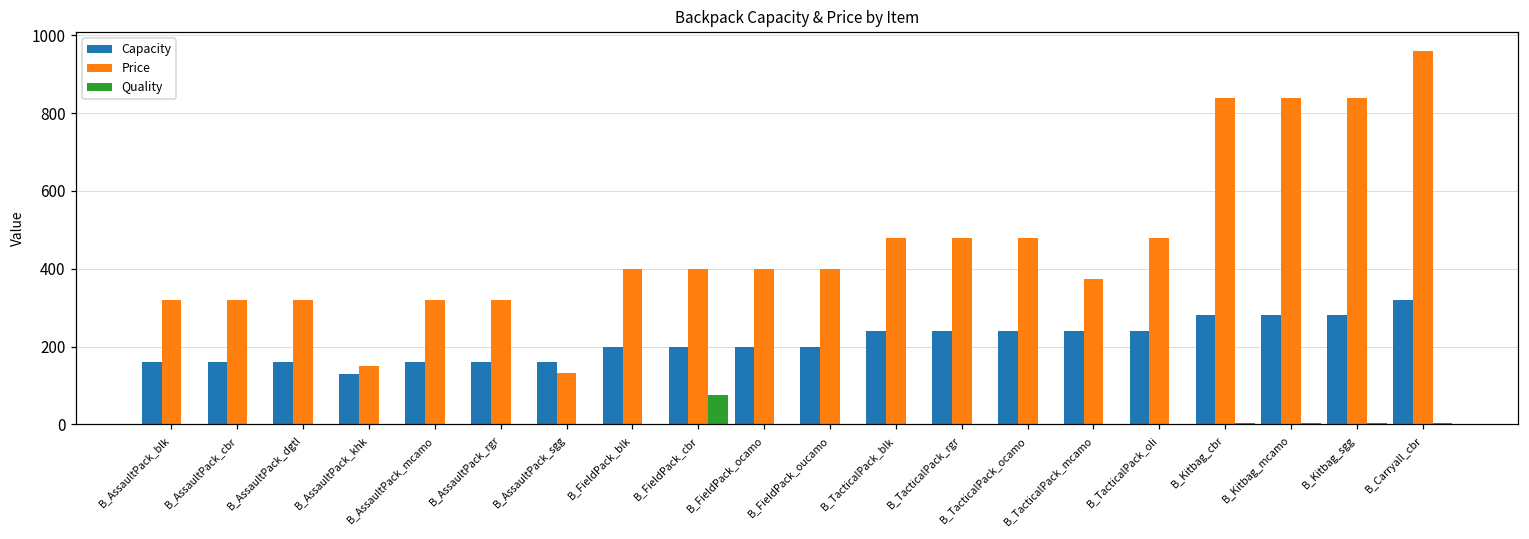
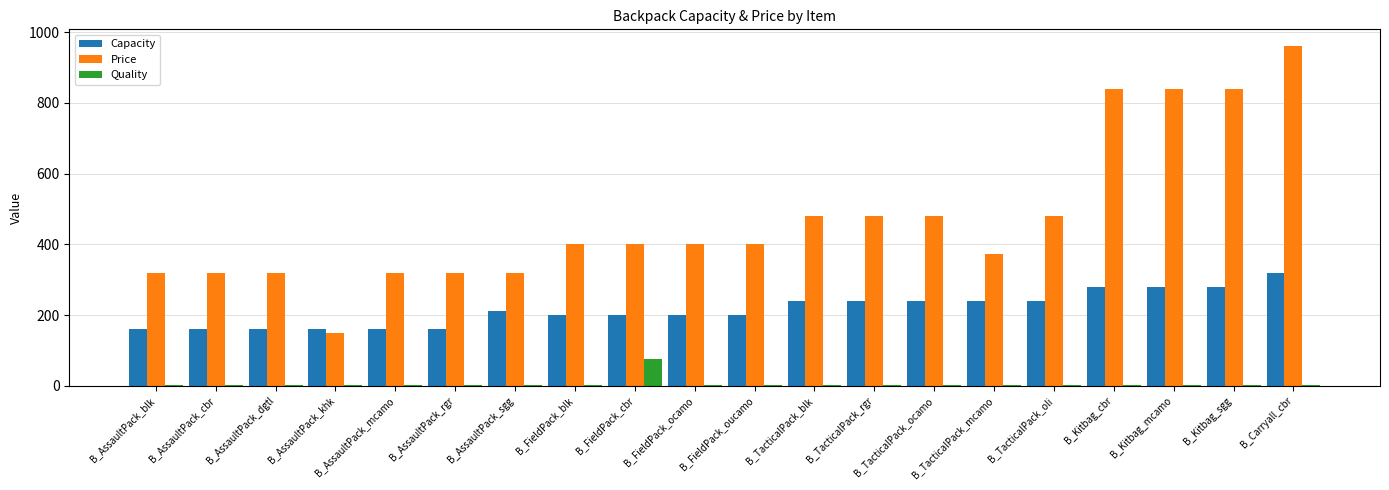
Capacity, B_AssaultPack_khk: 130 -> 160
Capacity, B_AssaultPack_sgg: 160 -> 210
Price, B_AssaultPack_sgg: 130 -> 320
